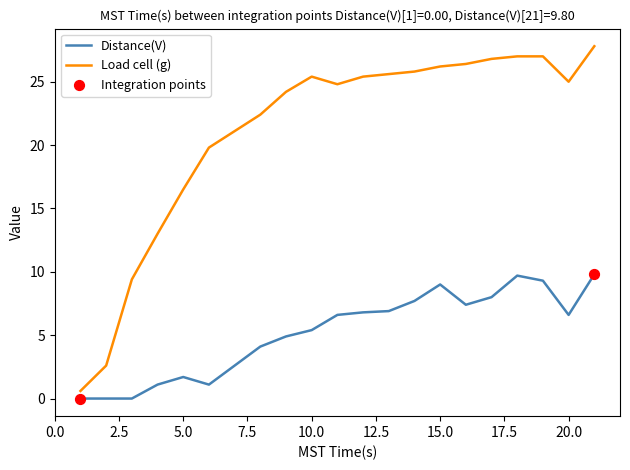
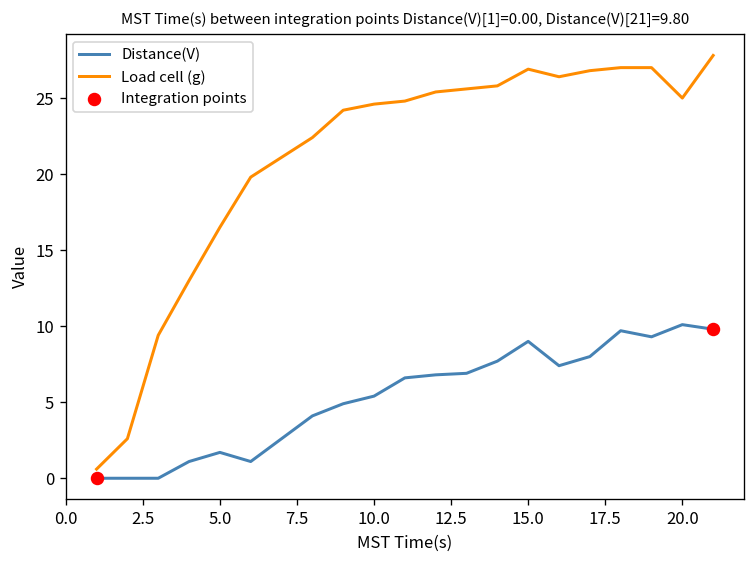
Load cell (g), 10.0: 25.4 -> 24.6
Load cell (g), 15.0: 26.2 -> 26.9
Distance(V), 20.0: 6.6 -> 10.1
